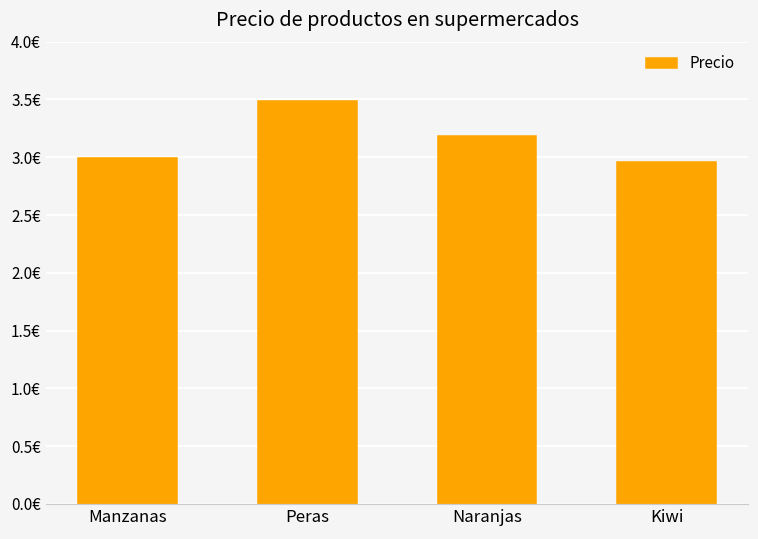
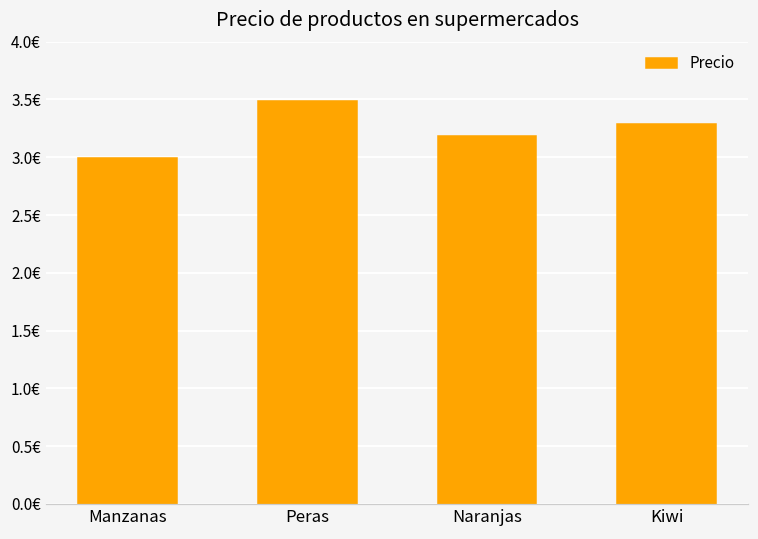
Kiwi: 2.96€ -> 3.29€
